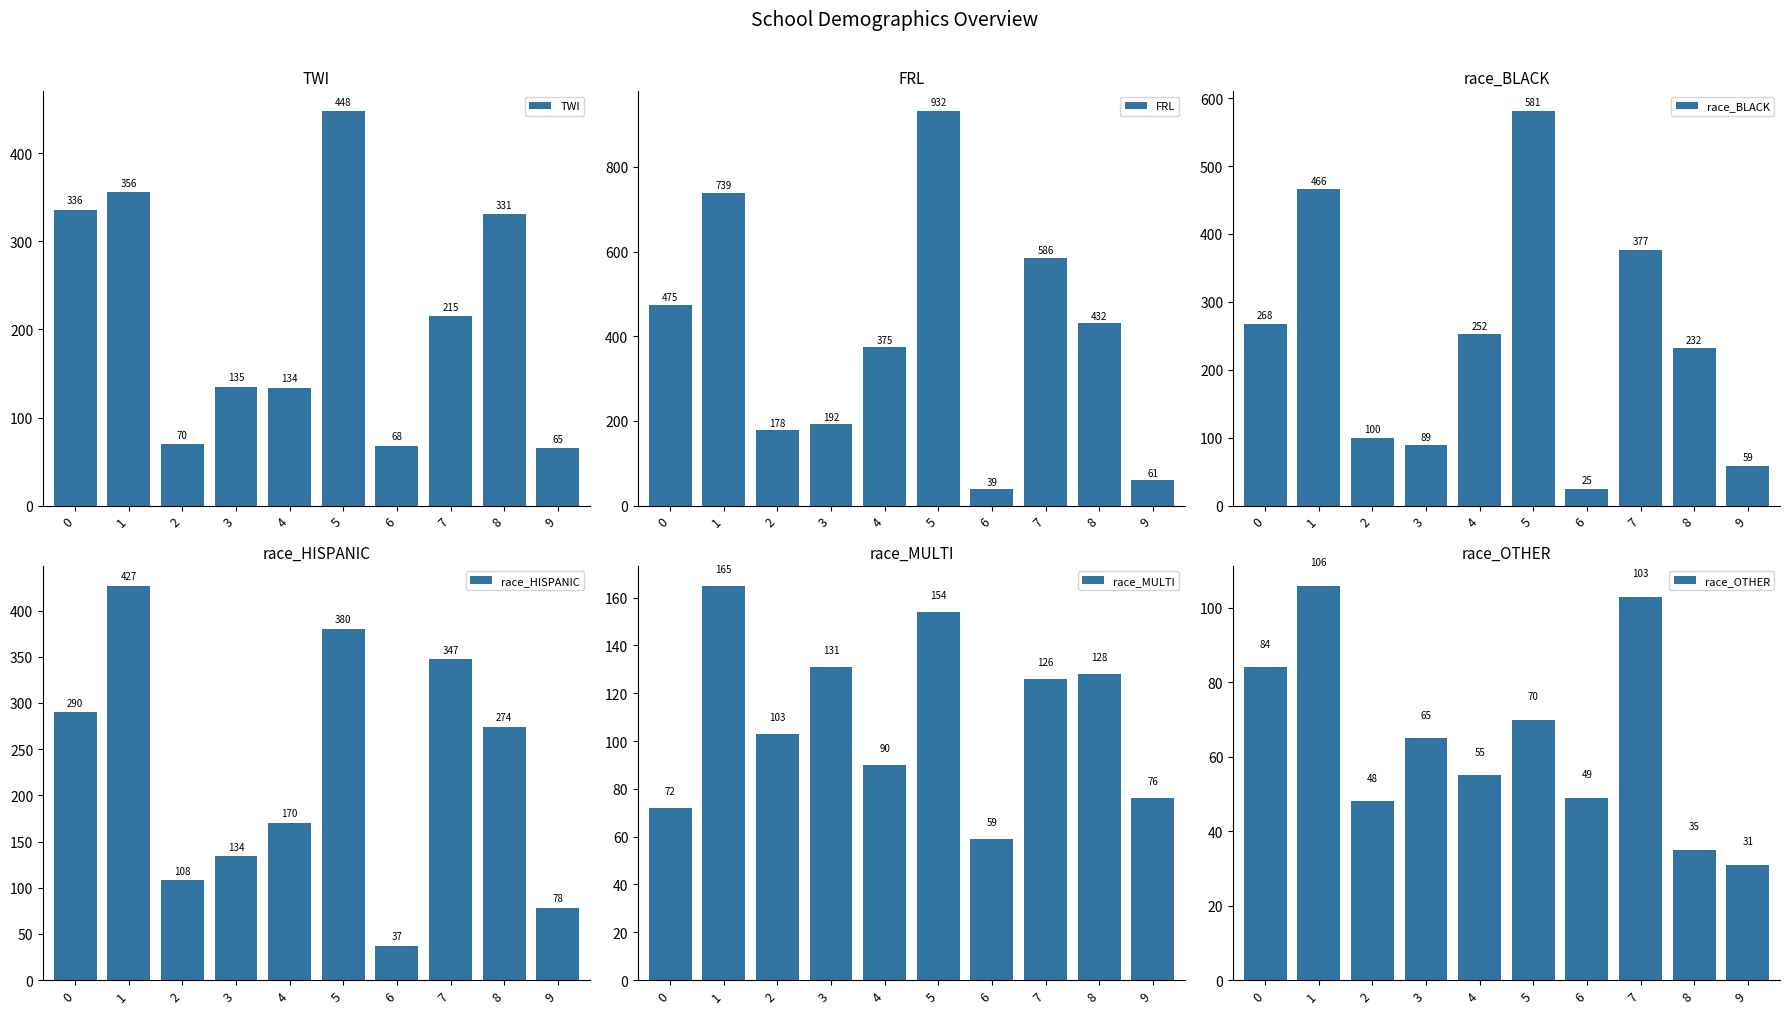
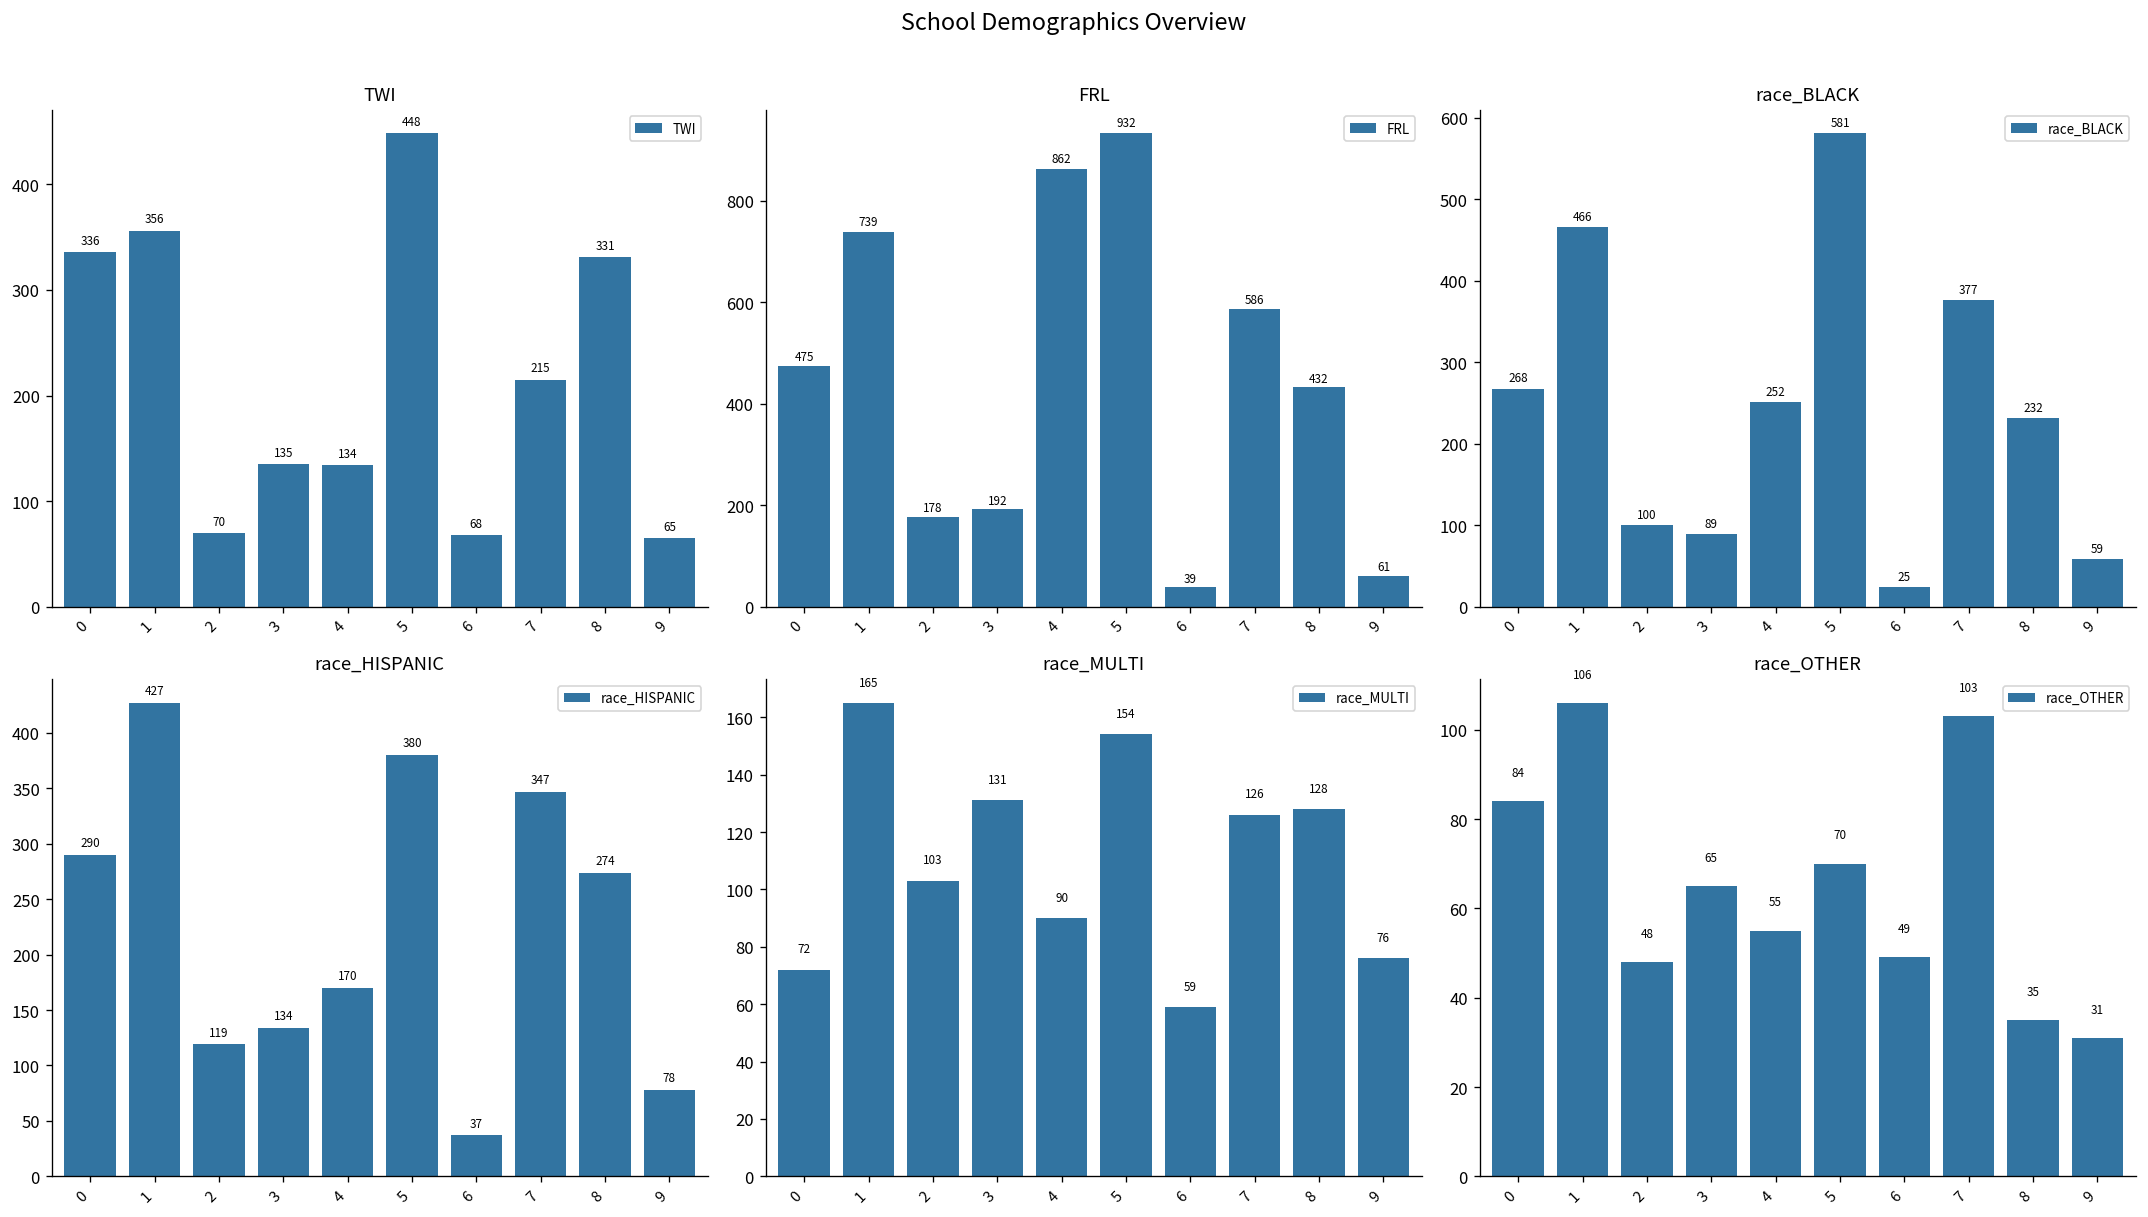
FRL, 4: 375 -> 862
race_HISPANIC, 2: 108 -> 119
